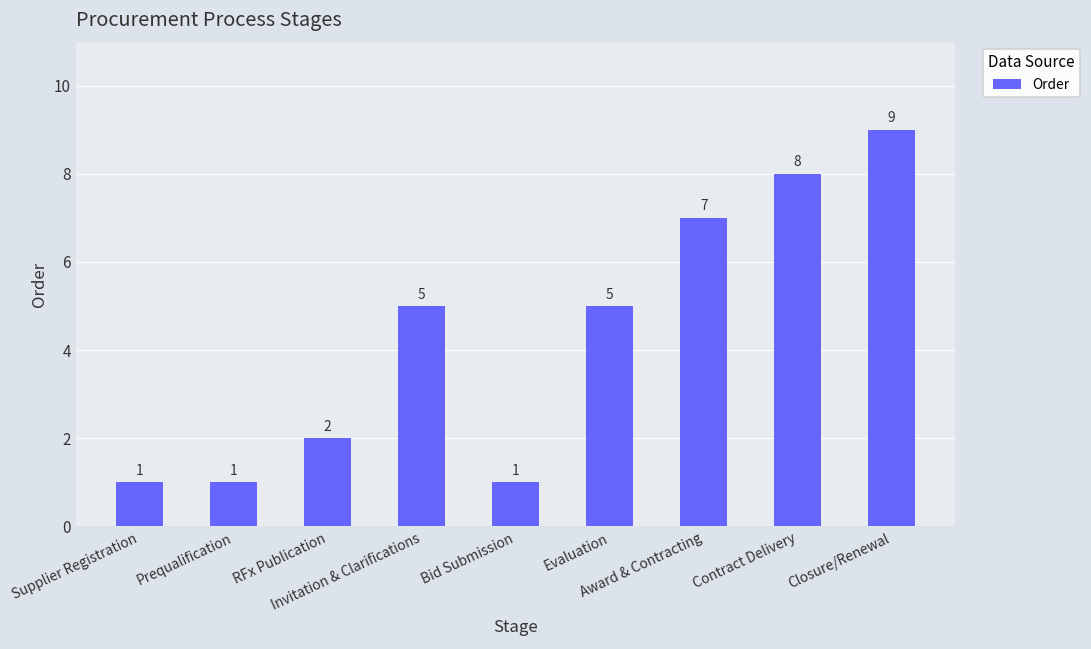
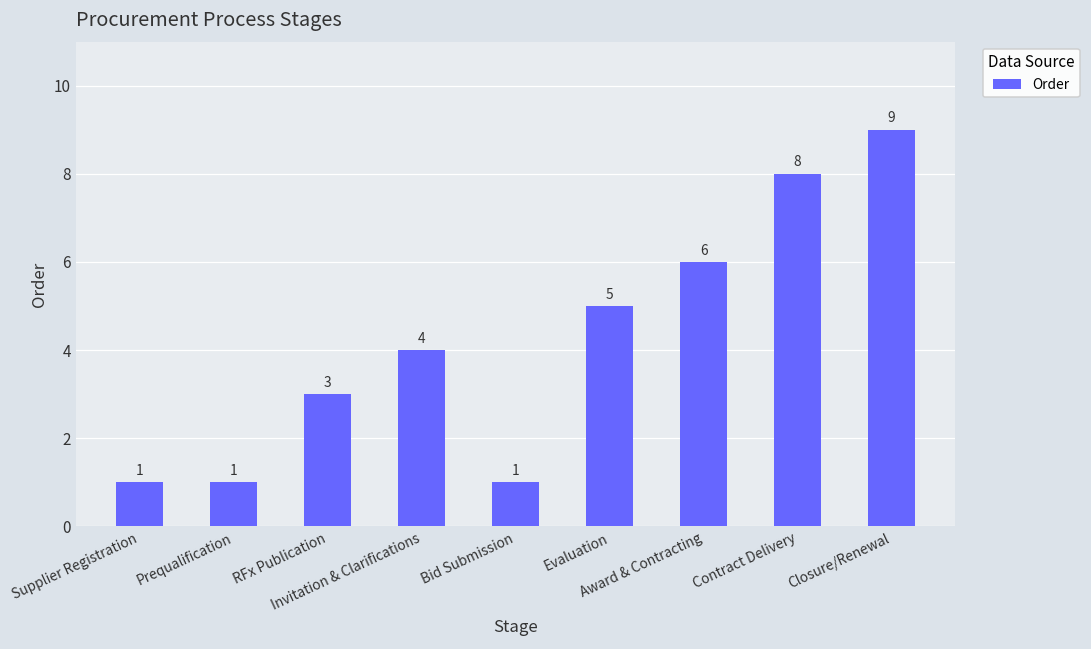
RFx Publication: 2 -> 3
Invitation & Clarifications: 5 -> 4
Award & Contracting: 7 -> 6
